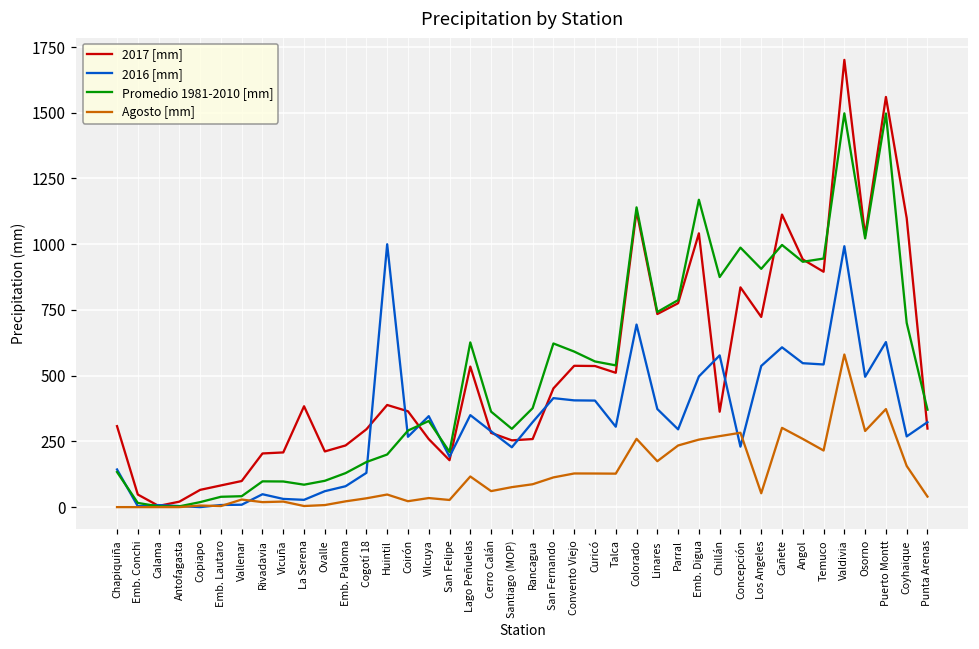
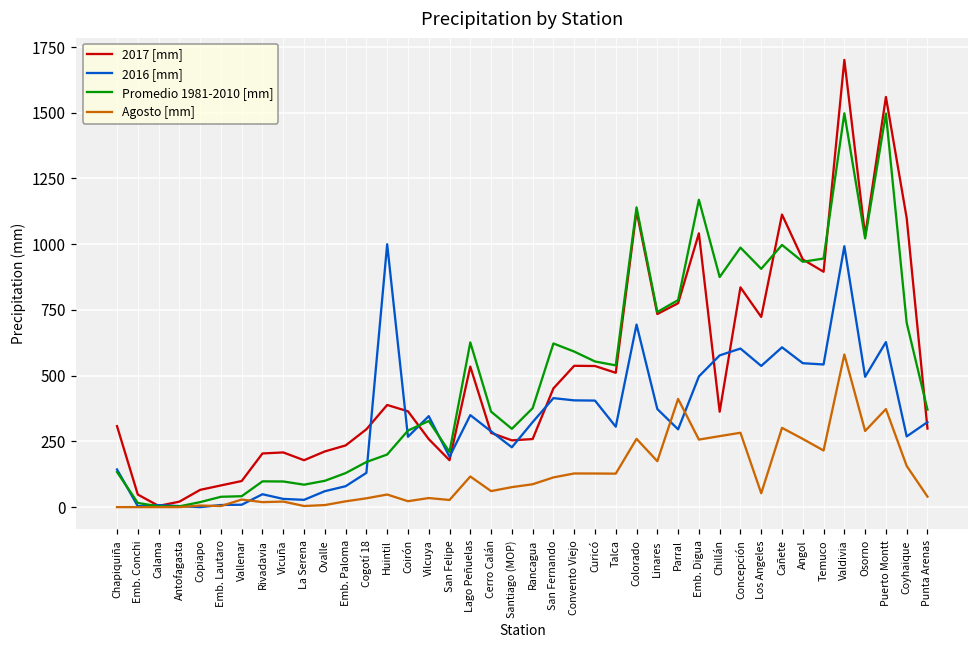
2017 [mm], La Serena: 380 -> 180
Agosto [mm], Parral: 230 -> 410
2016 [mm], Concepción: 230 -> 600
